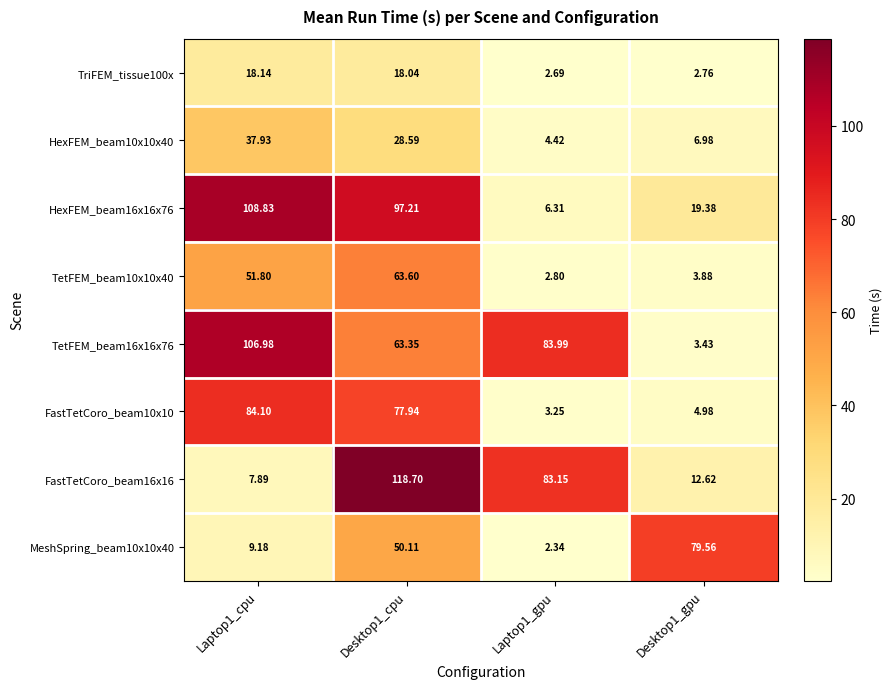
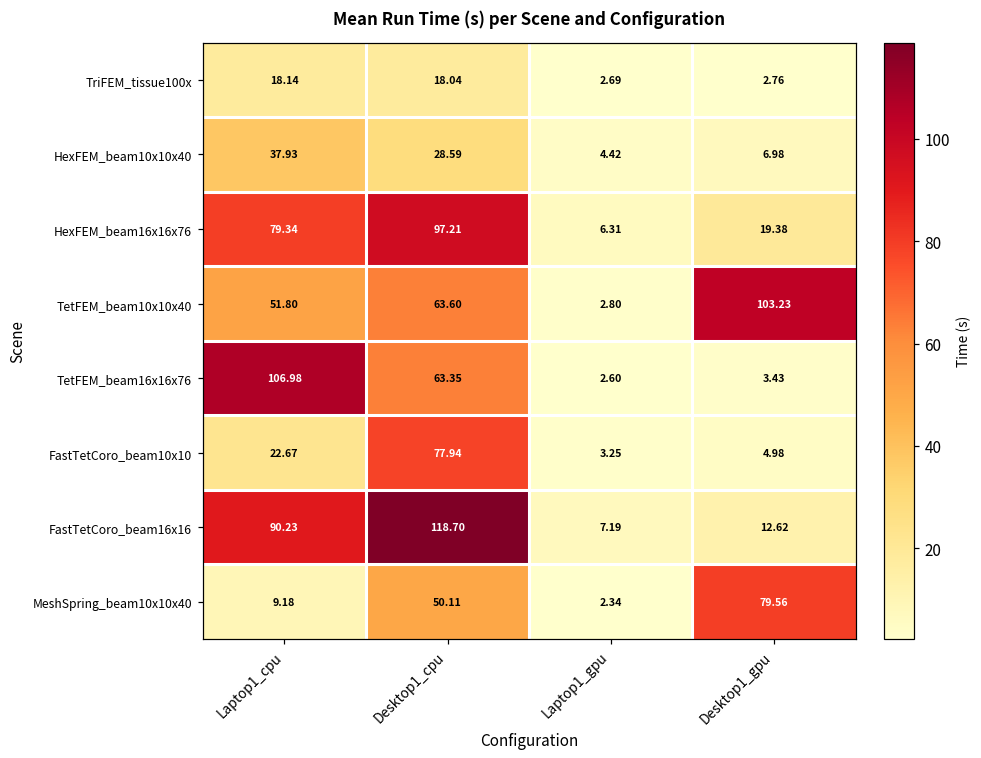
HexFEM_beam16x16x76, Laptop1_cpu: 108.83 -> 79.34
TetFEM_beam10x10x40, Desktop1_gpu: 3.88 -> 103.23
TetFEM_beam16x16x76, Laptop1_gpu: 83.99 -> 2.60
FastTetCoro_beam10x10, Laptop1_cpu: 84.10 -> 22.67
FastTetCoro_beam16x16, Laptop1_cpu: 7.89 -> 90.23
FastTetCoro_beam16x16, Laptop1_gpu: 83.15 -> 7.19
